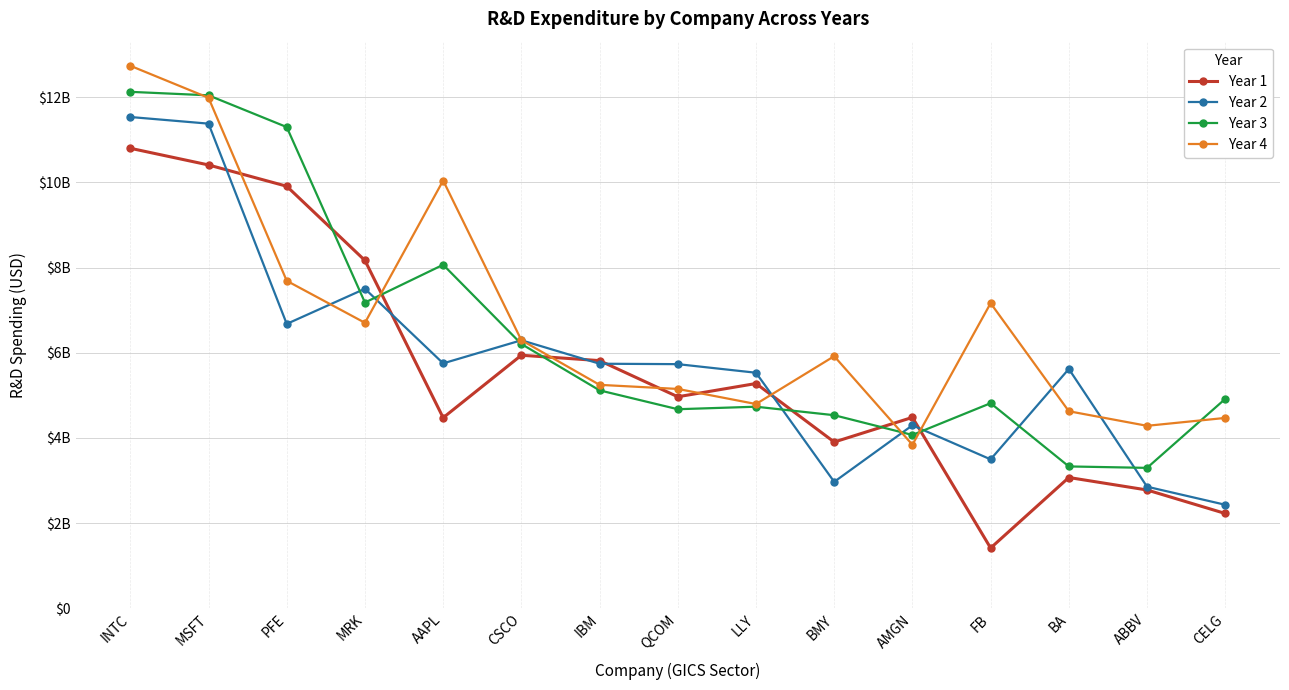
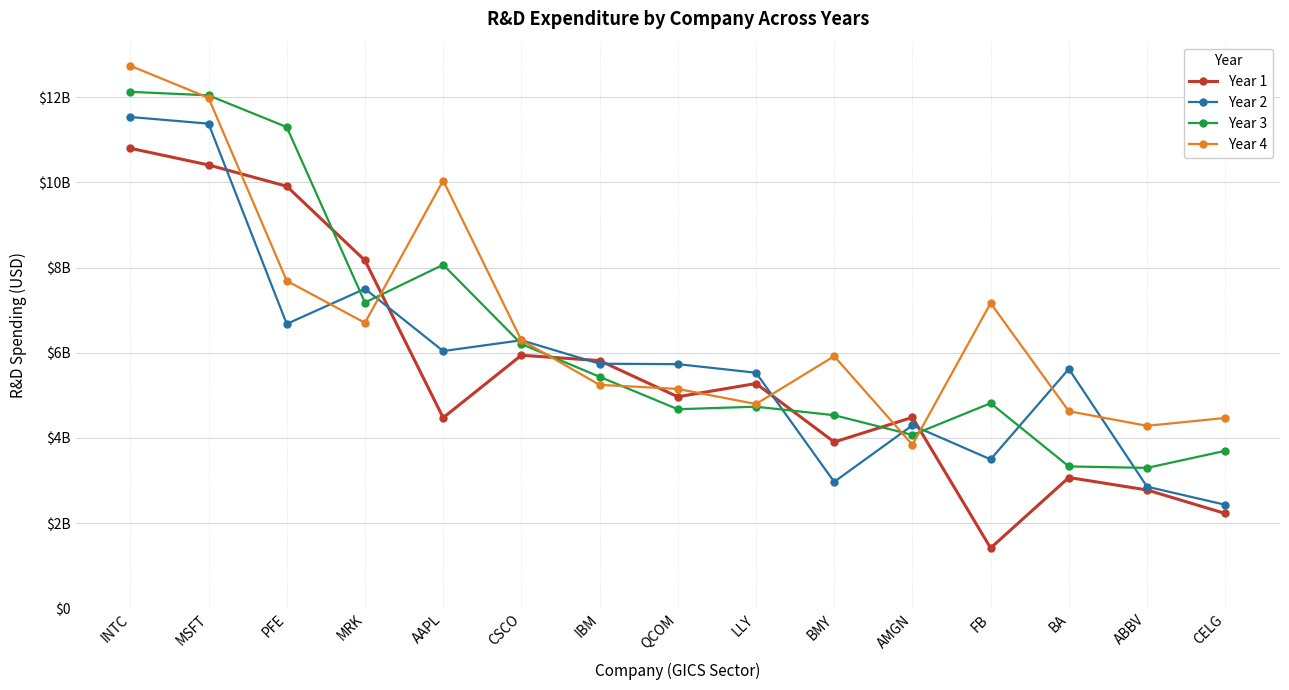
Year 2, AAPL: $5800000000 -> $6000000000
Year 3, IBM: $5100000000 -> $5400000000
Year 3, CELG: $4900000000 -> $3700000000
